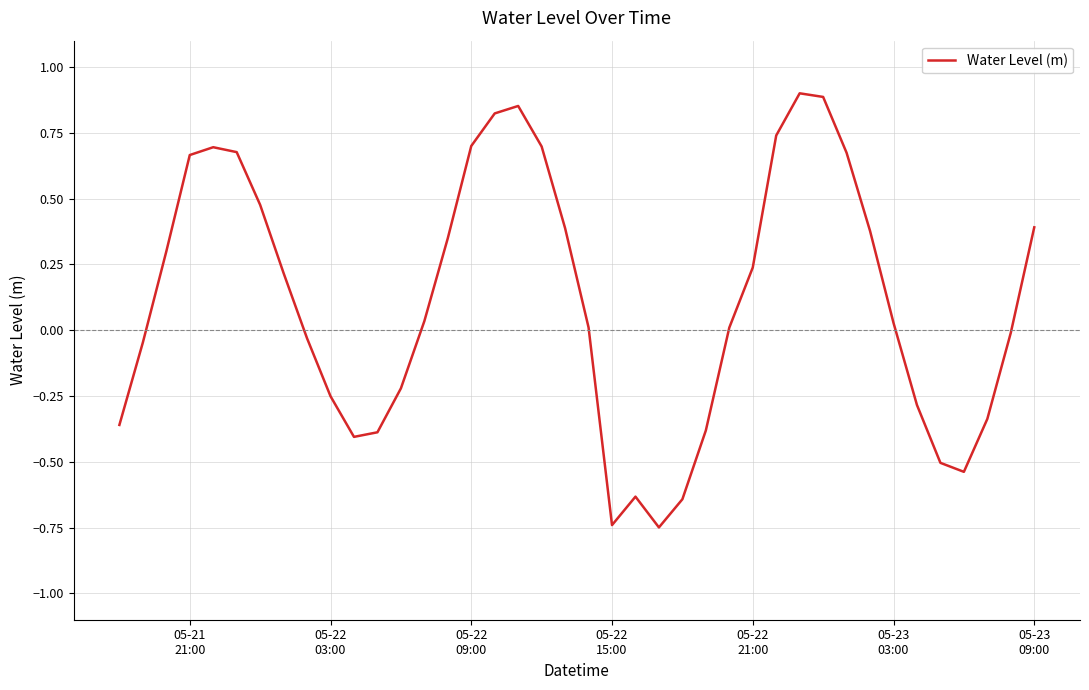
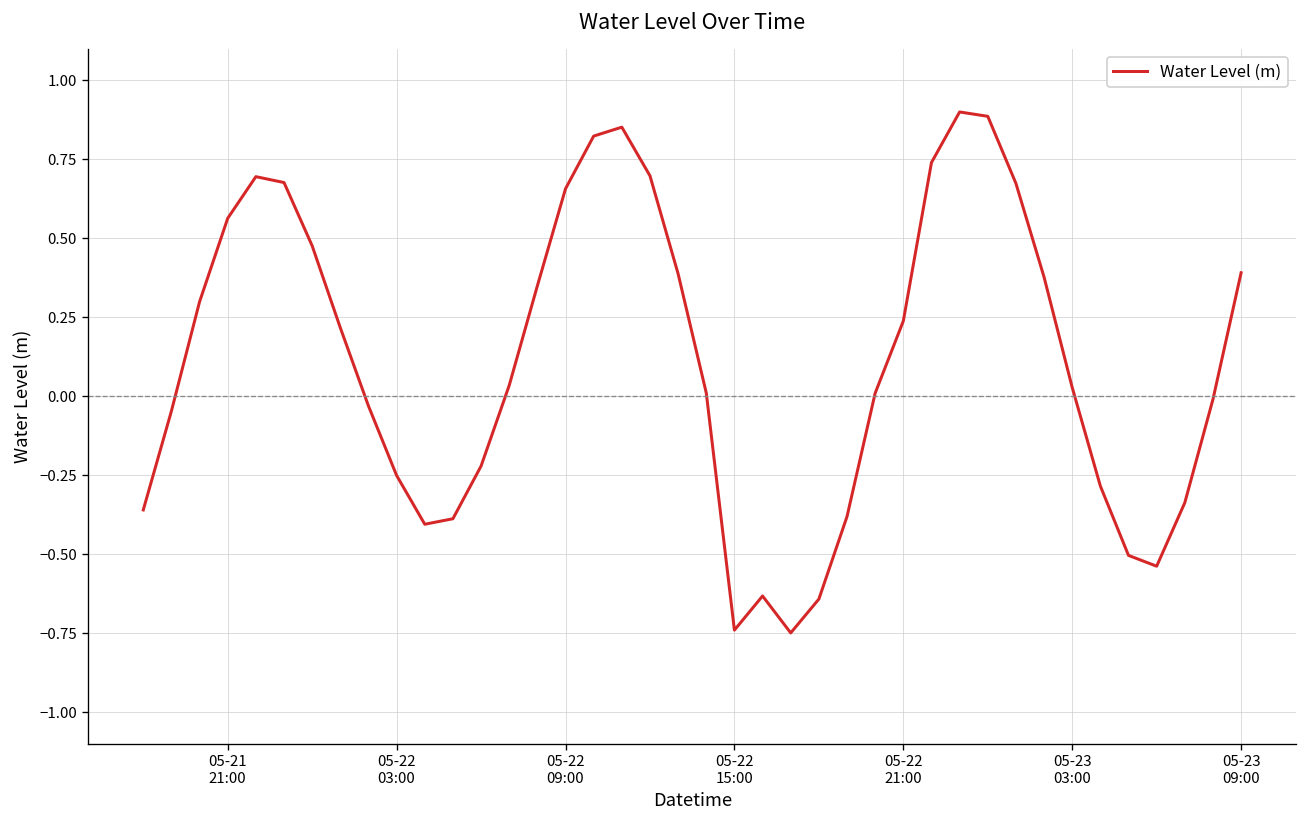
05-21 21:00: 0.67 -> 0.56
05-22 09:00: 0.70 -> 0.66
